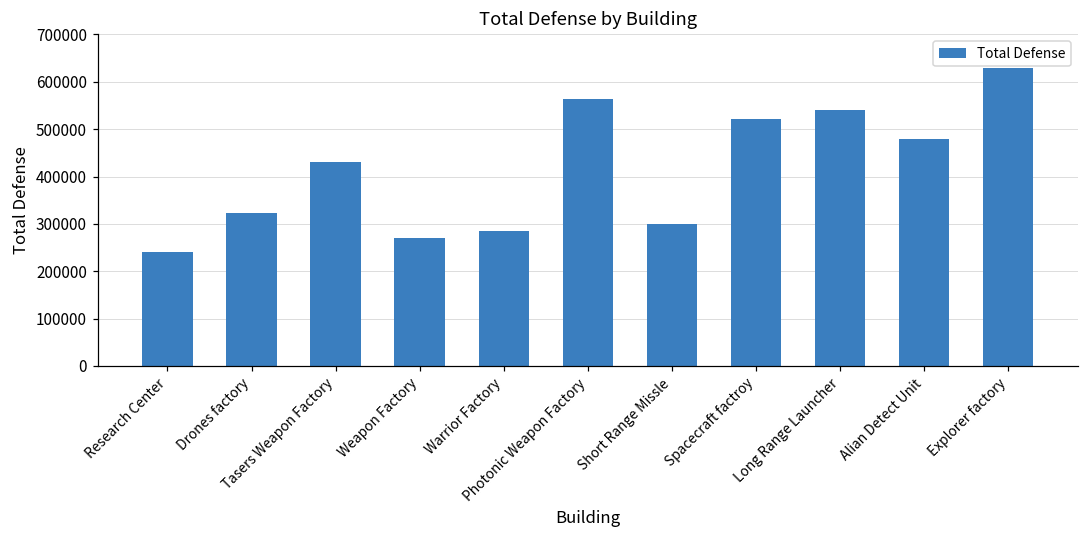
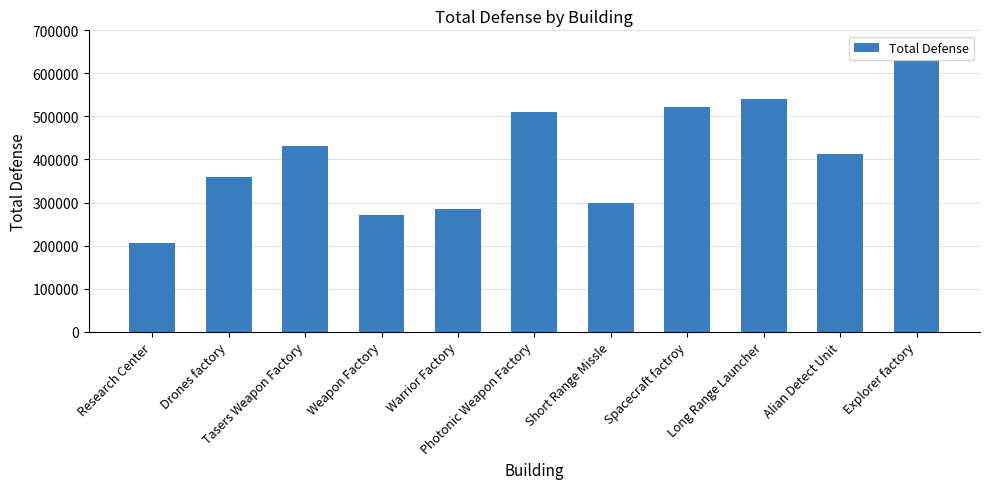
Research Center: 240000 -> 210000
Drones factory: 320000 -> 360000
Photonic Weapon Factory: 560000 -> 510000
Alian Detect Unit: 480000 -> 410000
